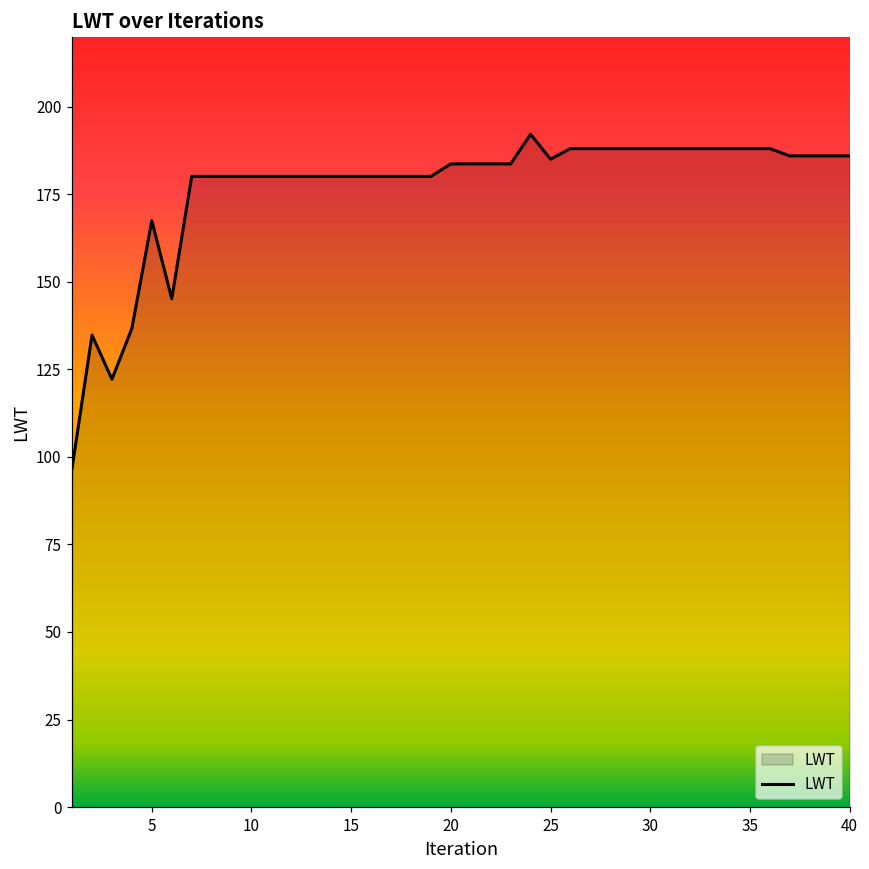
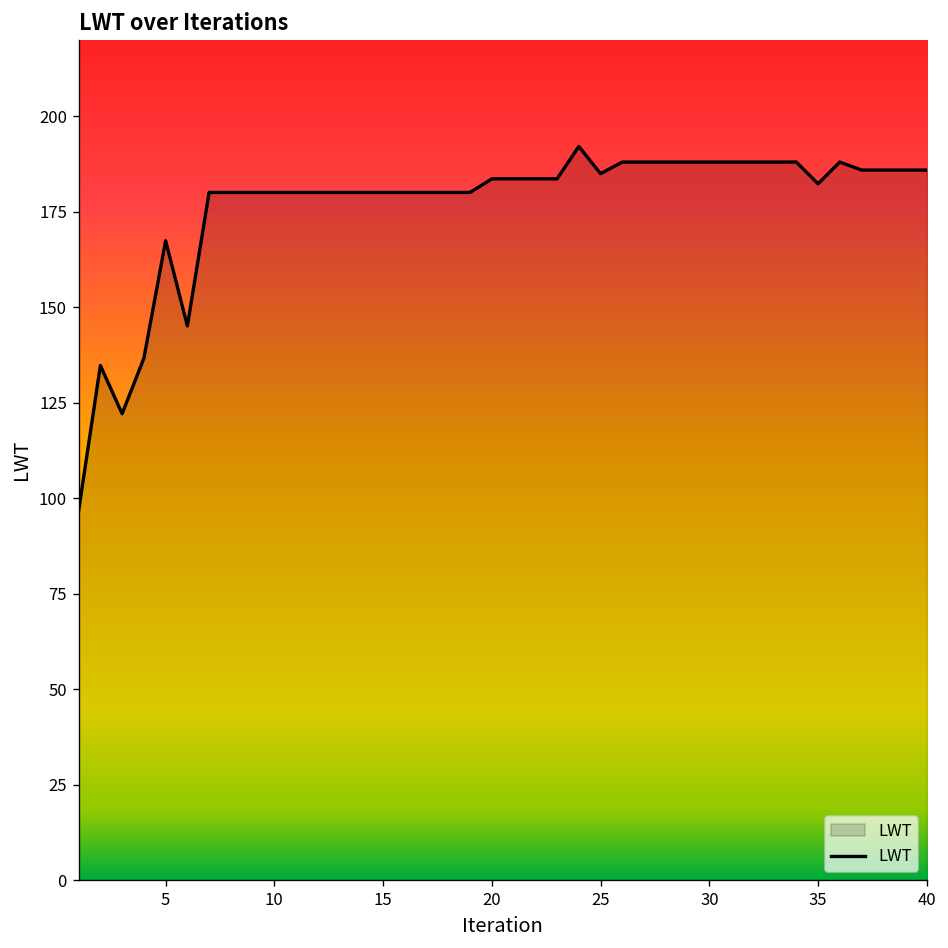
35: 188 -> 182
